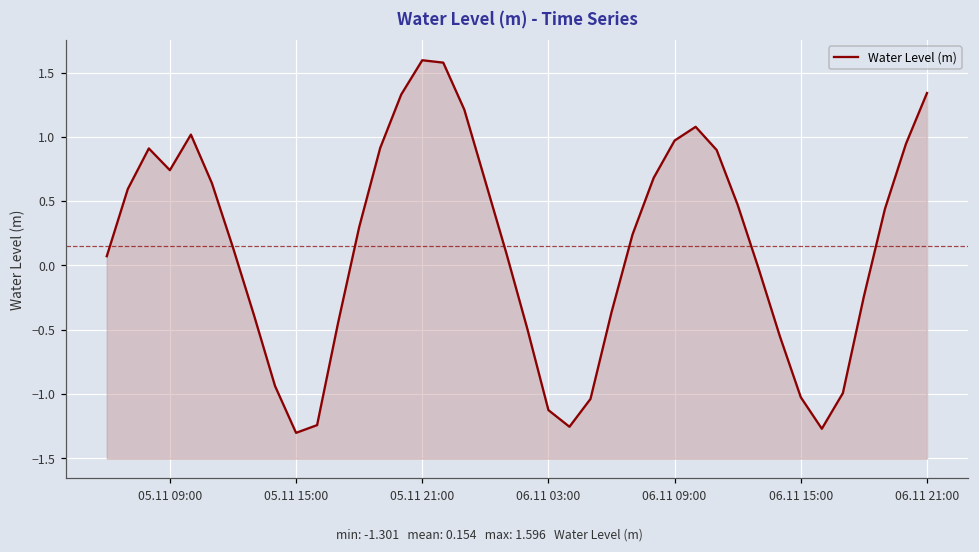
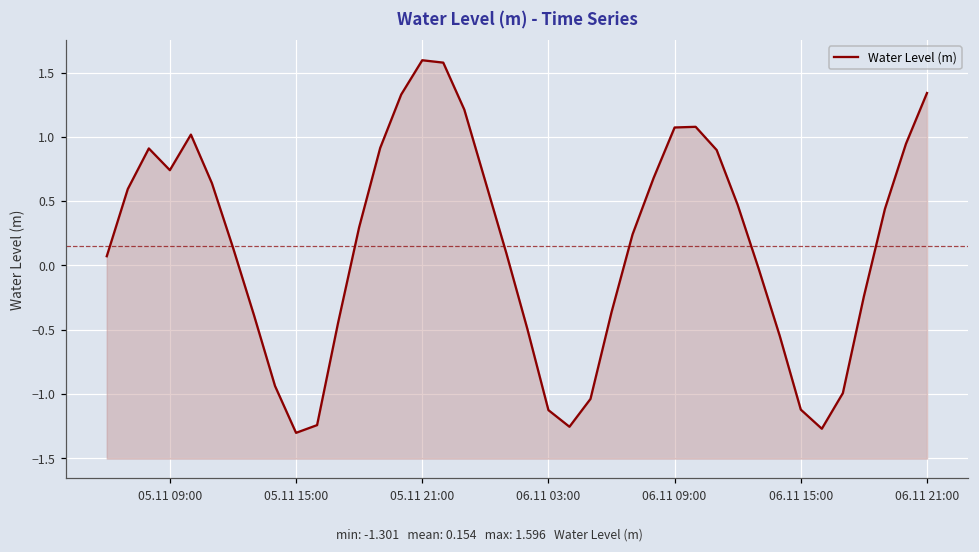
06.11 09:00: 0.97 -> 1.07
06.11 15:00: -1.02 -> -1.12
